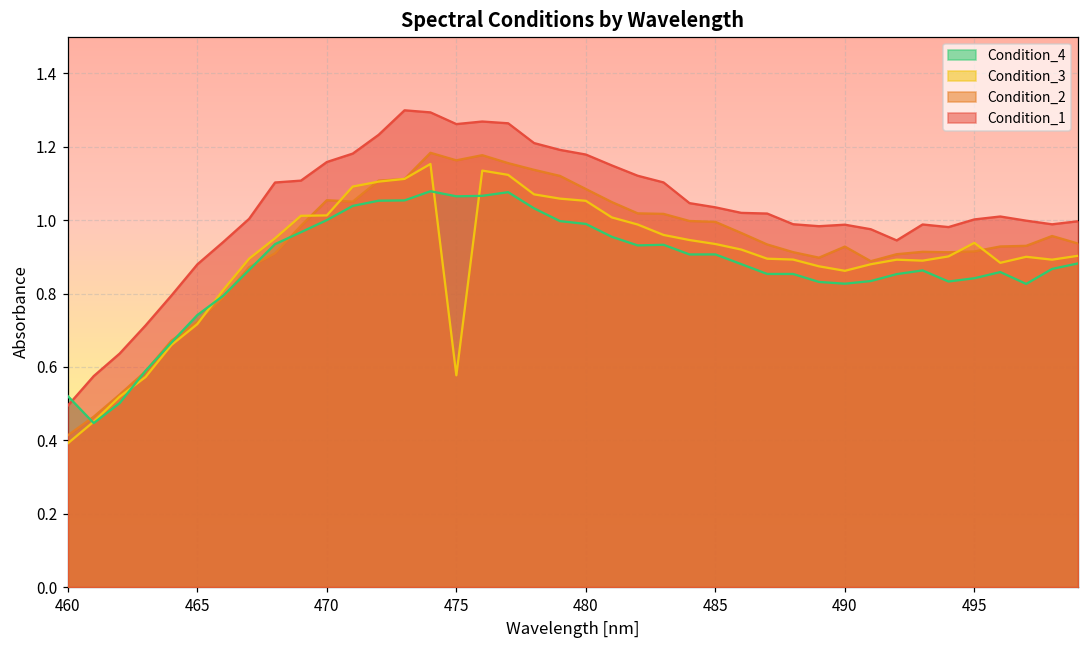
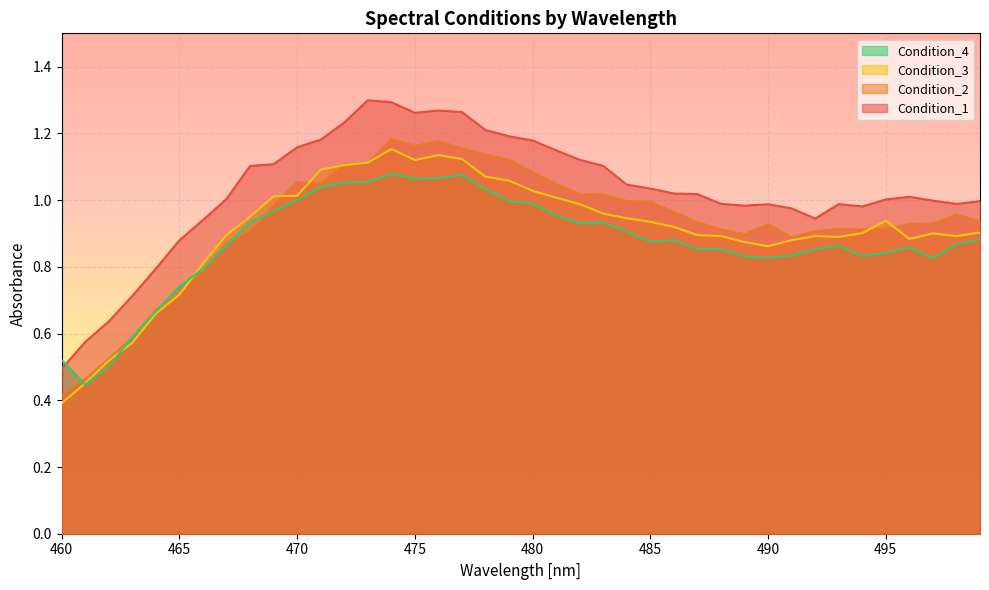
Condition_3, 475: 0.58 -> 1.12
Condition_3, 480: 1.05 -> 1.03
Condition_4, 485: 0.91 -> 0.87
